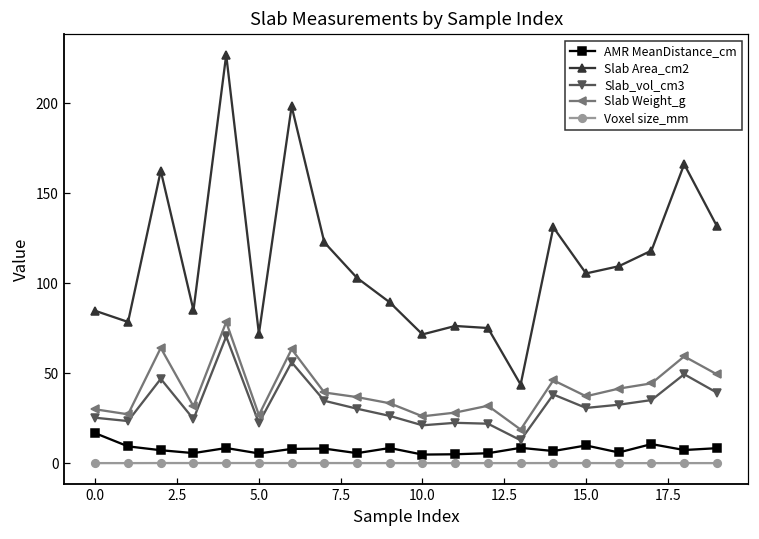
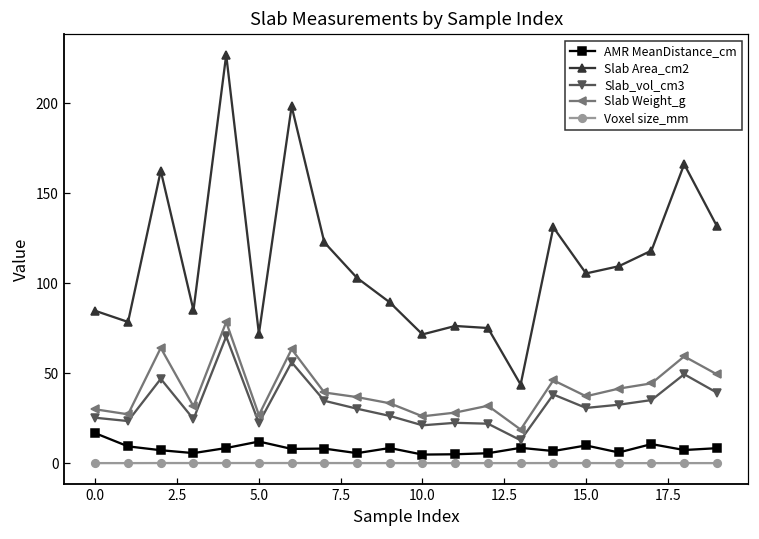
AMR MeanDistance_cm, 5.0: 5 -> 12
